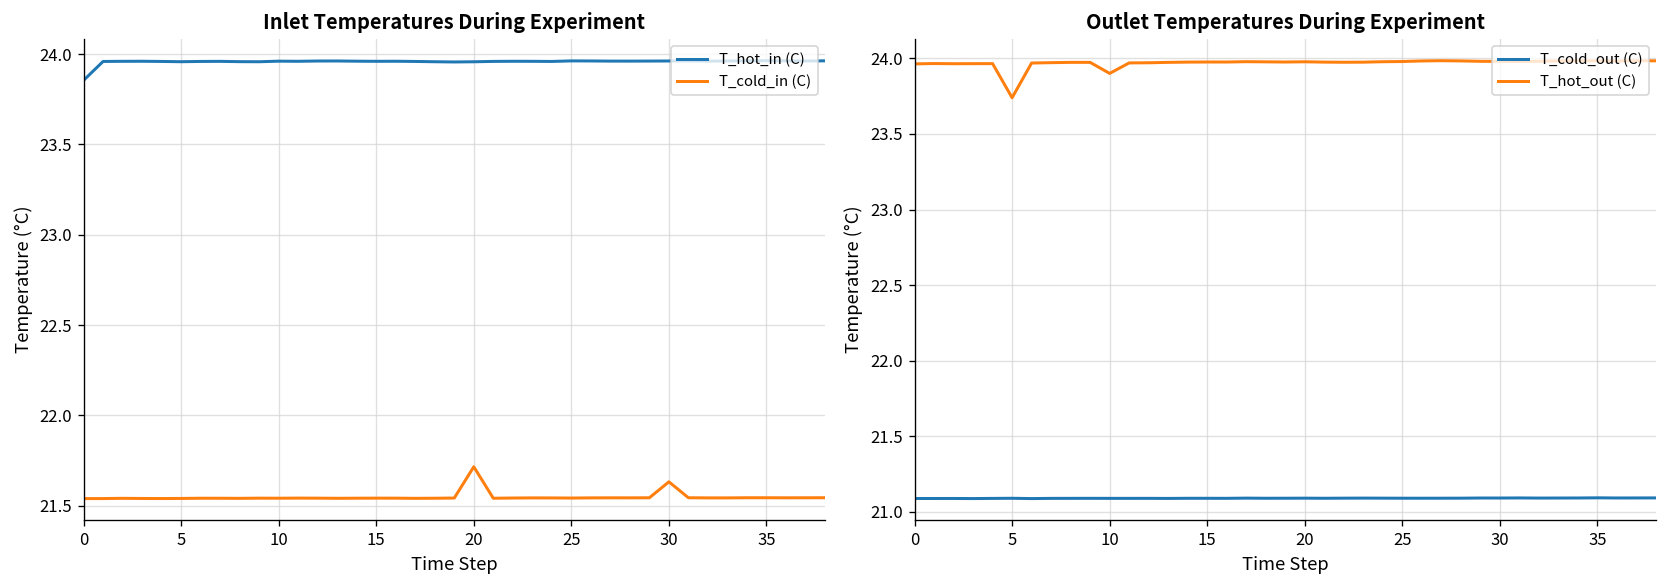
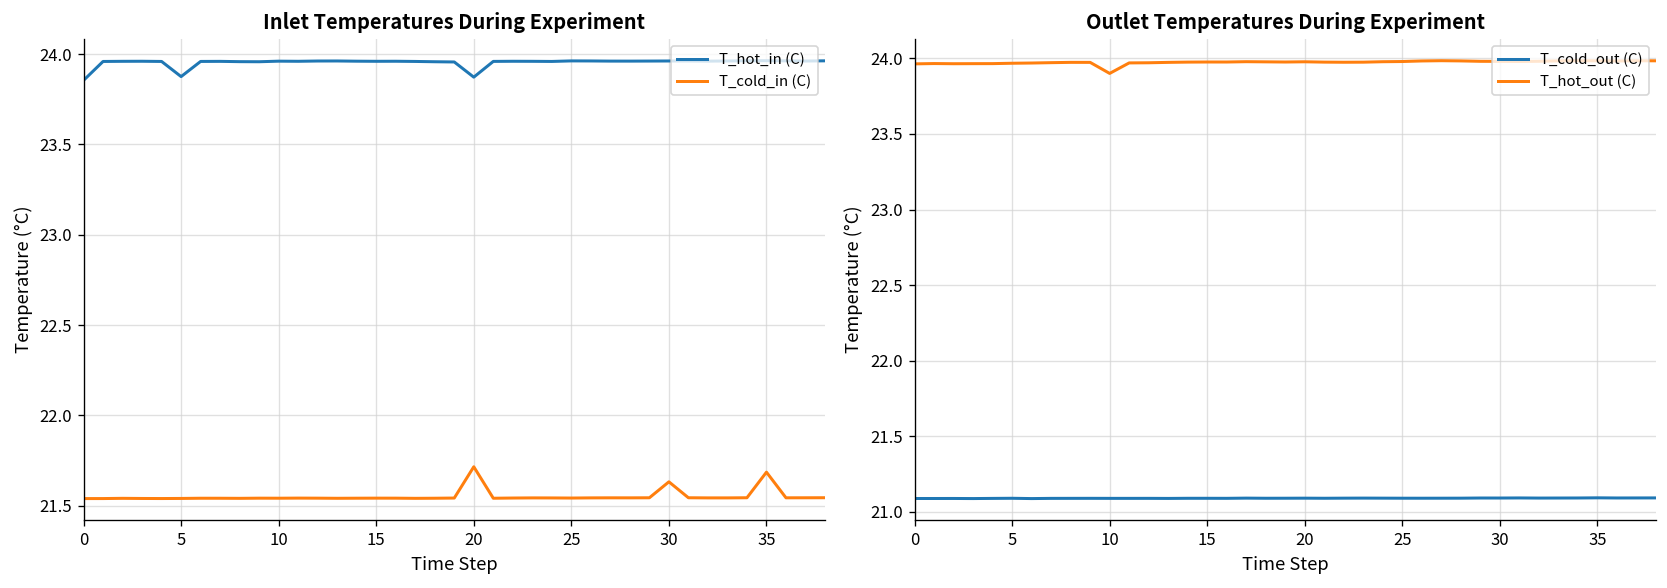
Inlet Temperatures During Experiment, T_hot_in (C), 5: 23.96 -> 23.88
Inlet Temperatures During Experiment, T_hot_in (C), 20: 23.96 -> 23.87
Inlet Temperatures During Experiment, T_cold_in (C), 35: 21.54 -> 21.69
Outlet Temperatures During Experiment, T_hot_out (C), 5: 23.74 -> 23.97
